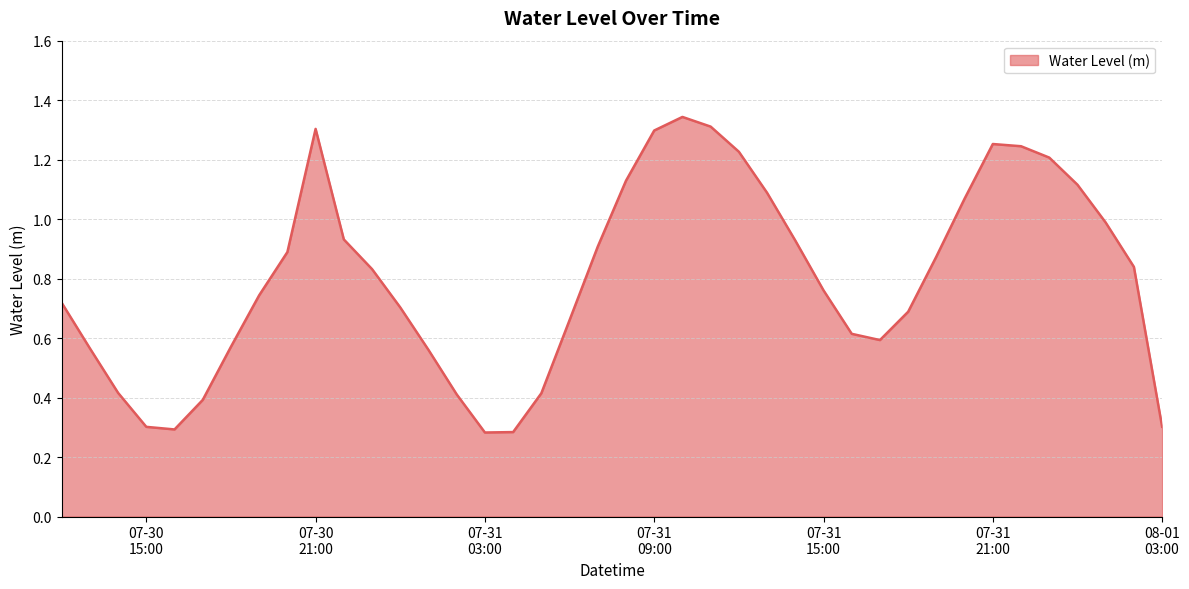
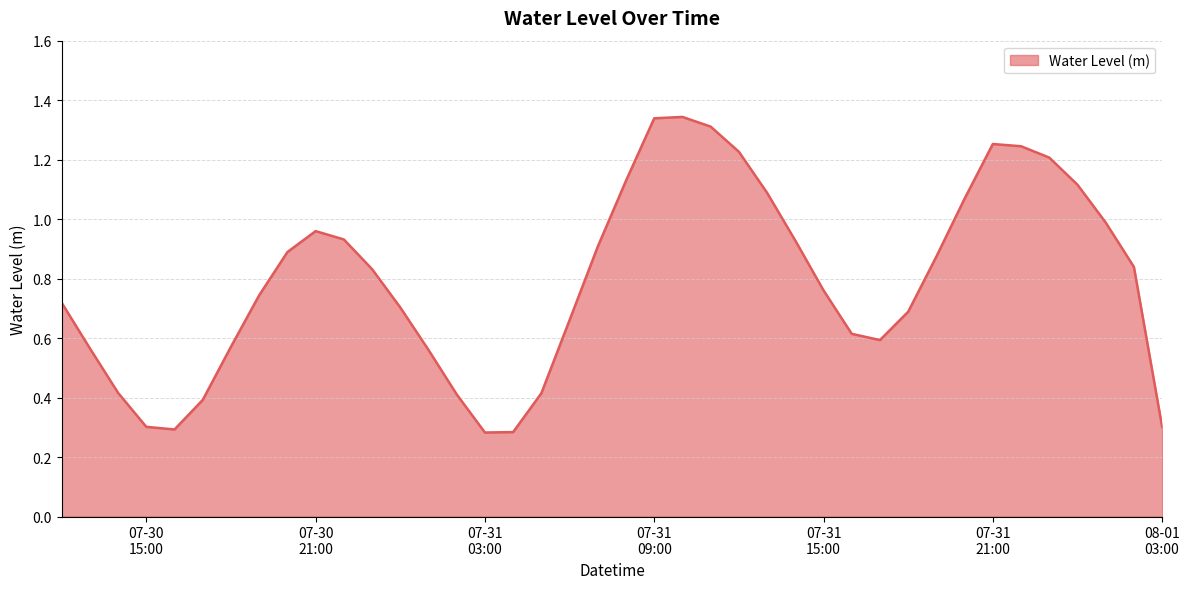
07-30 21:00: 1.30 -> 0.96
07-31 09:00: 1.30 -> 1.34
